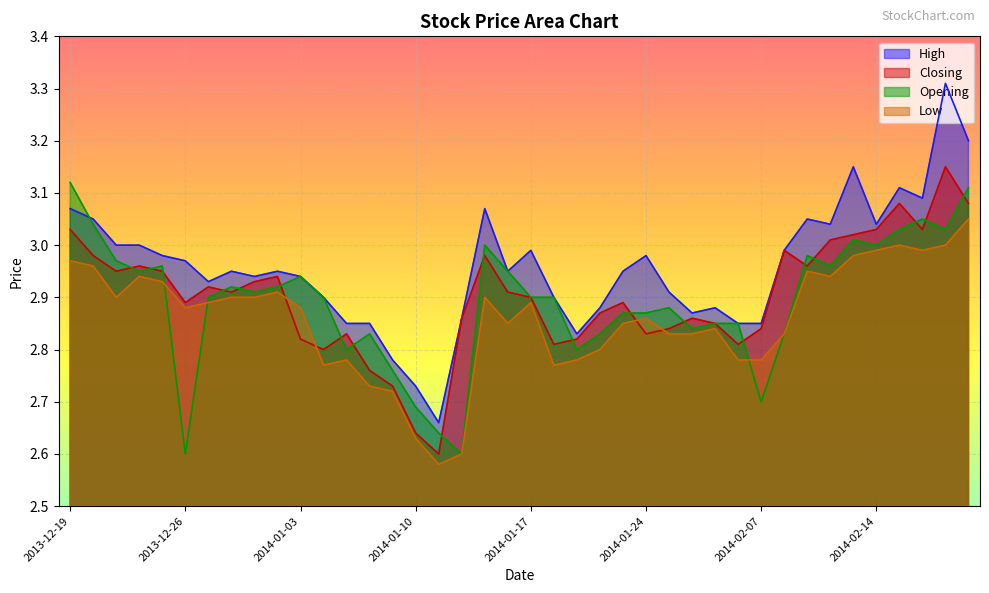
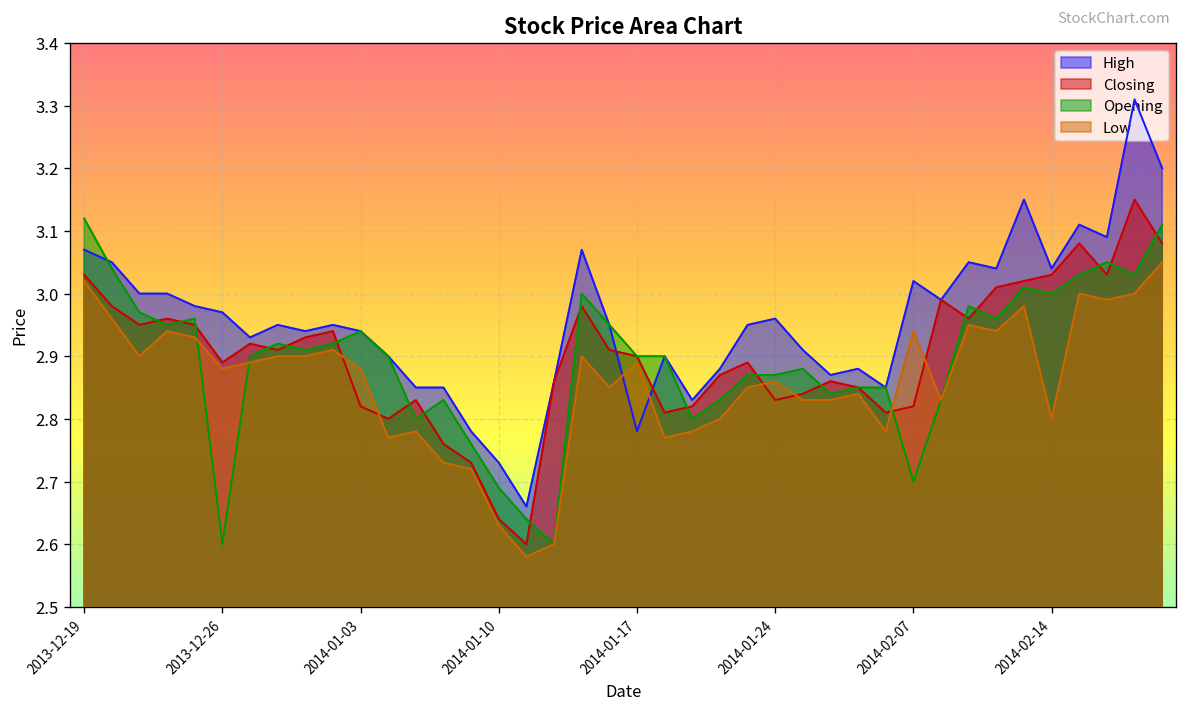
Low, 2013-12-19: 2.97 -> 3.02
High, 2014-01-17: 2.99 -> 2.78
High, 2014-01-24: 2.98 -> 2.96
High, 2014-02-07: 2.85 -> 3.02
Closing, 2014-02-07: 2.84 -> 2.82
Low, 2014-02-07: 2.78 -> 2.94
Low, 2014-02-14: 2.99 -> 2.80
